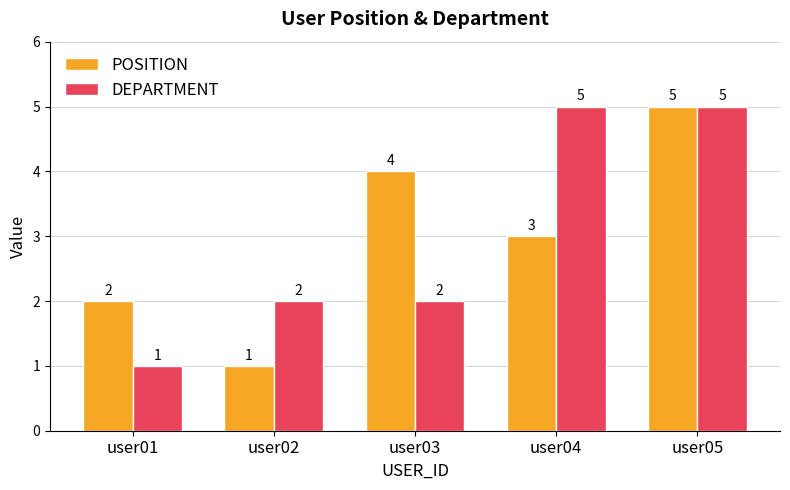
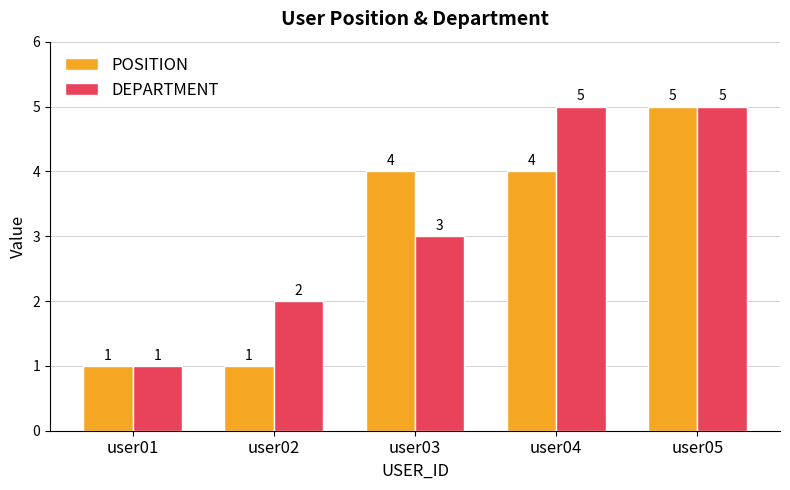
POSITION, user01: 2 -> 1
DEPARTMENT, user03: 2 -> 3
POSITION, user04: 3 -> 4
